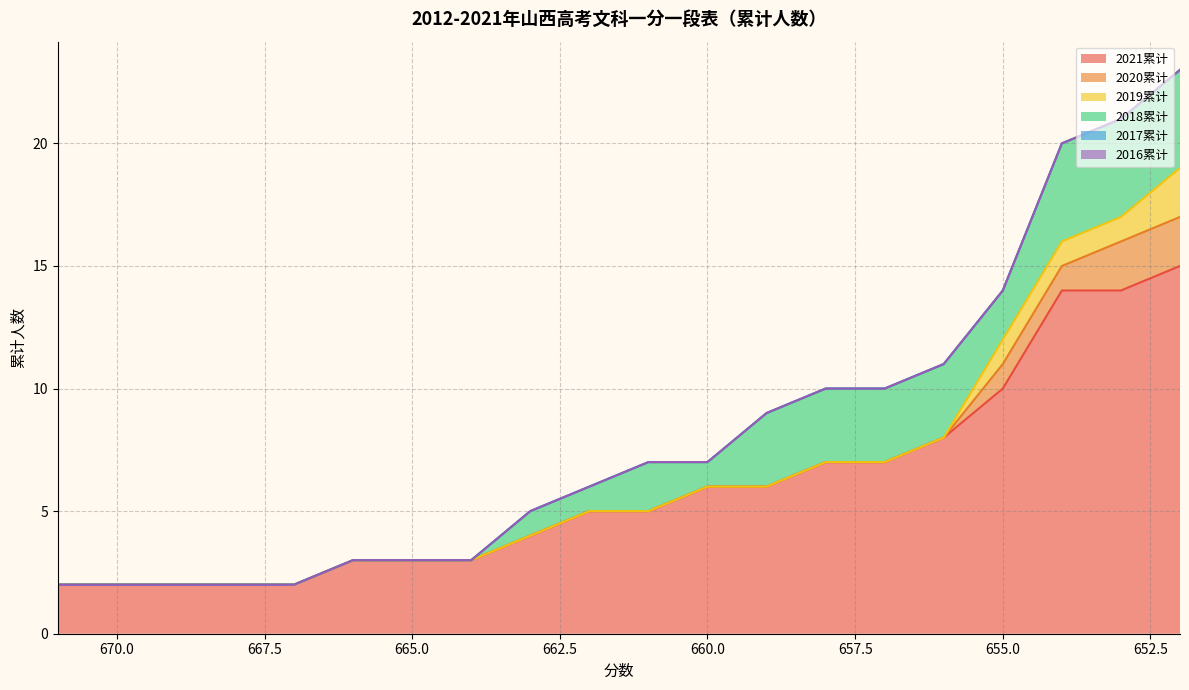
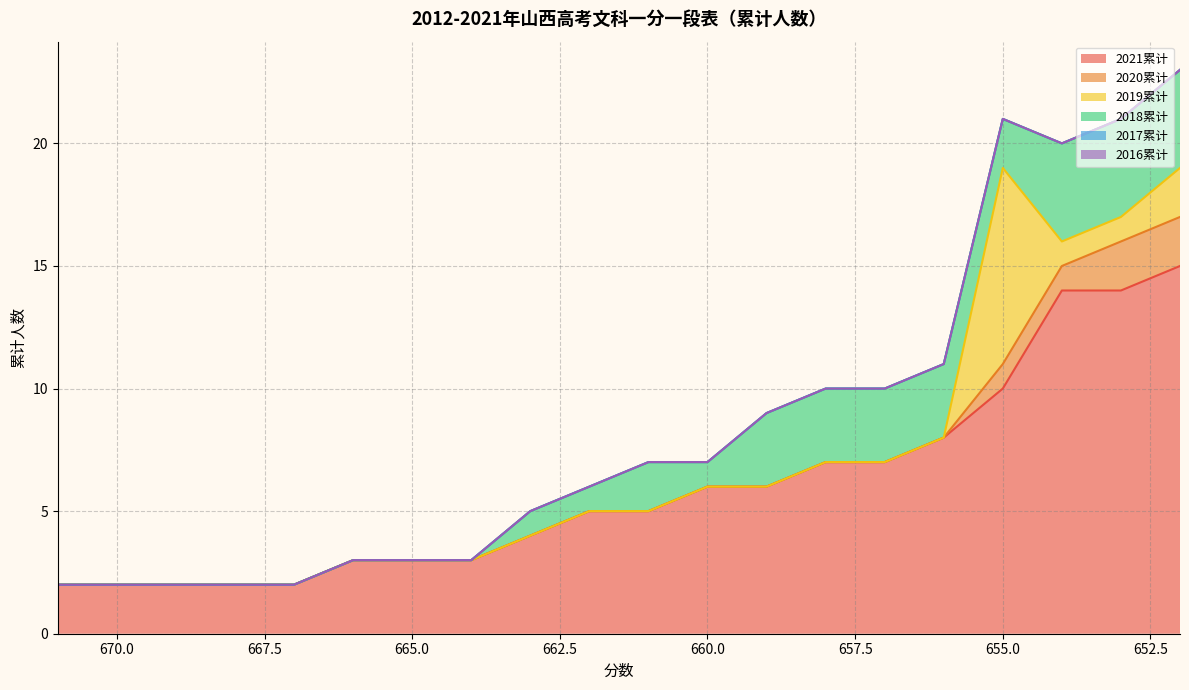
2019累计, 655.0: 1 -> 8
